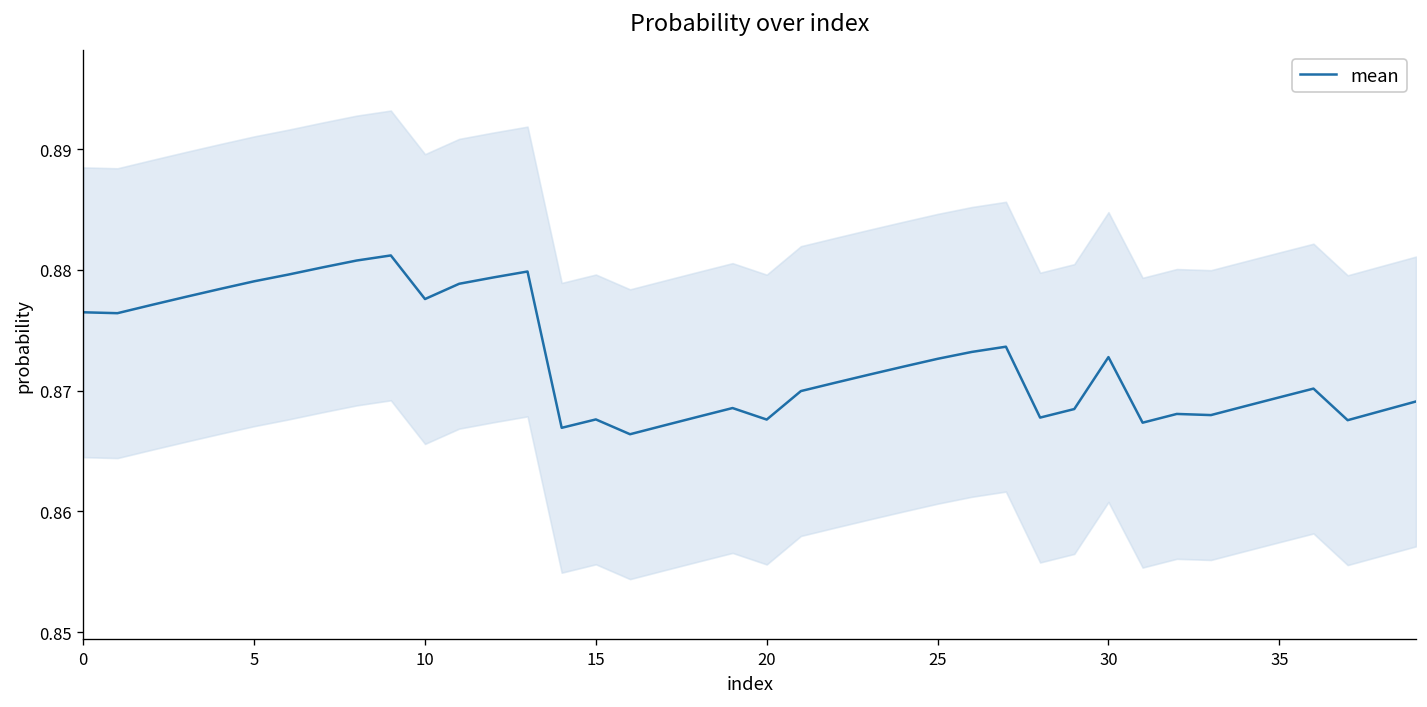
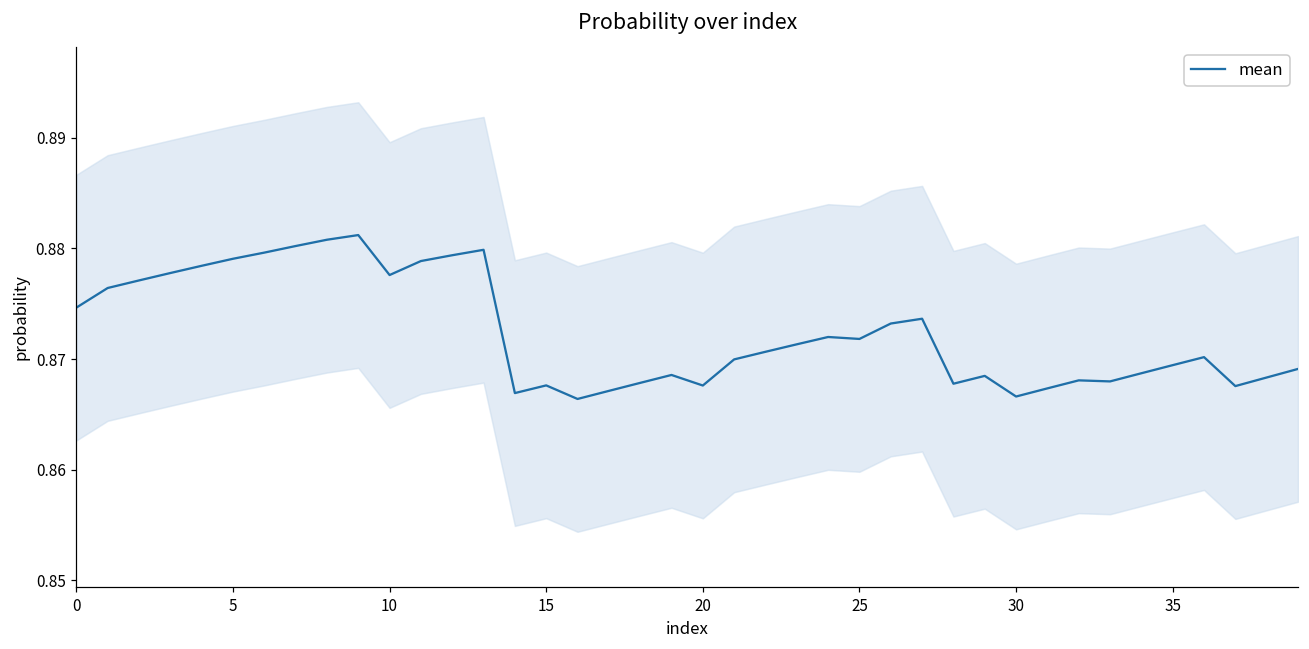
mean, 0: 0.8765 -> 0.8746
mean, 25: 0.8726 -> 0.8718
mean, 30: 0.8728 -> 0.8666
